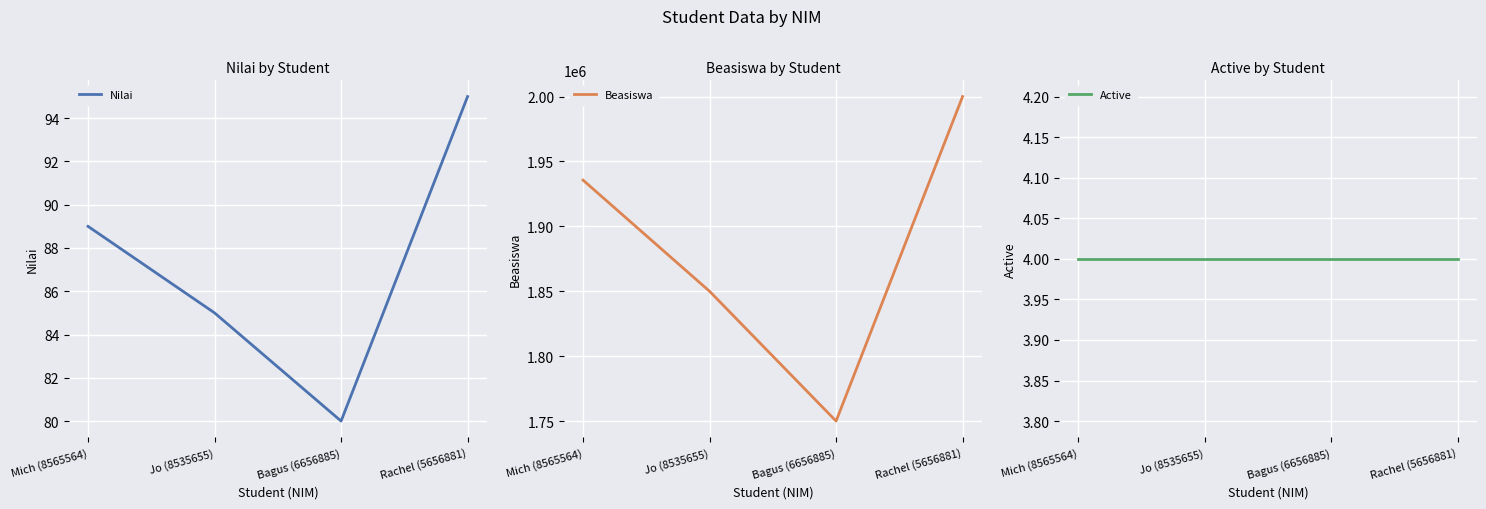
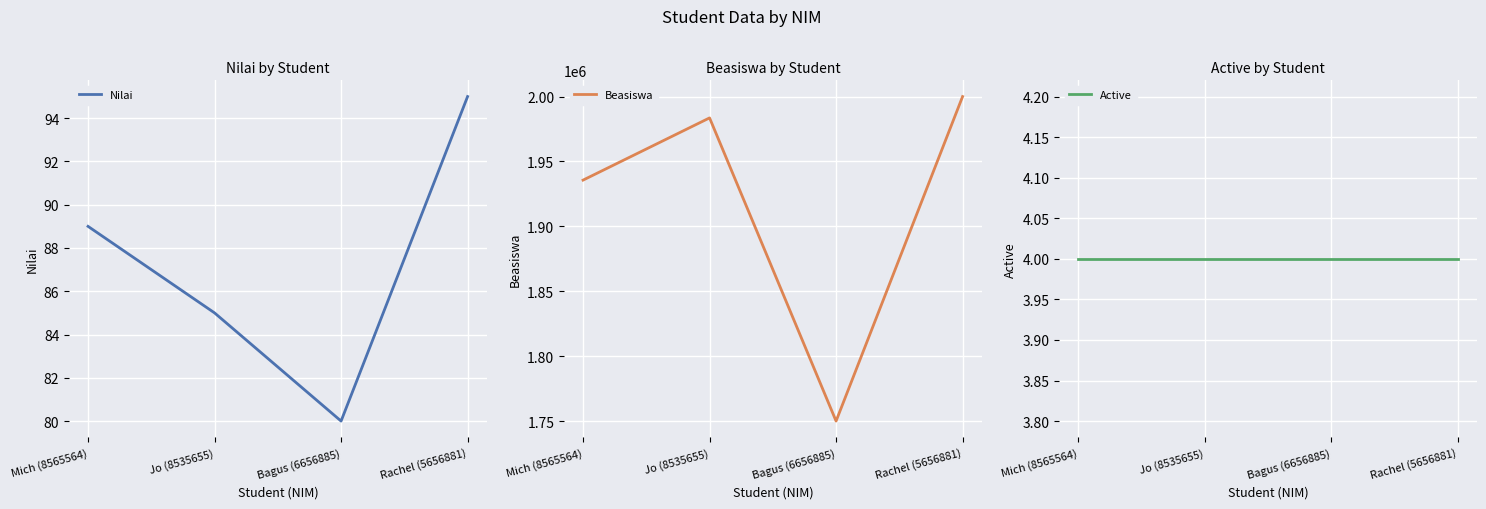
Beasiswa by Student, Jo (8535655): 1850000 -> 1984000
